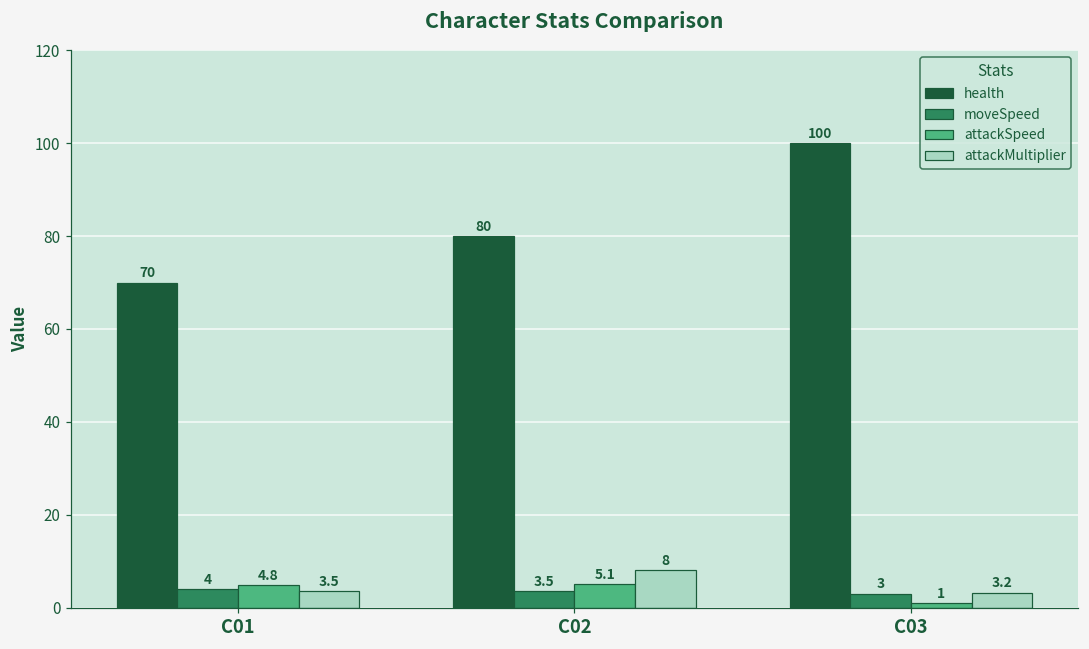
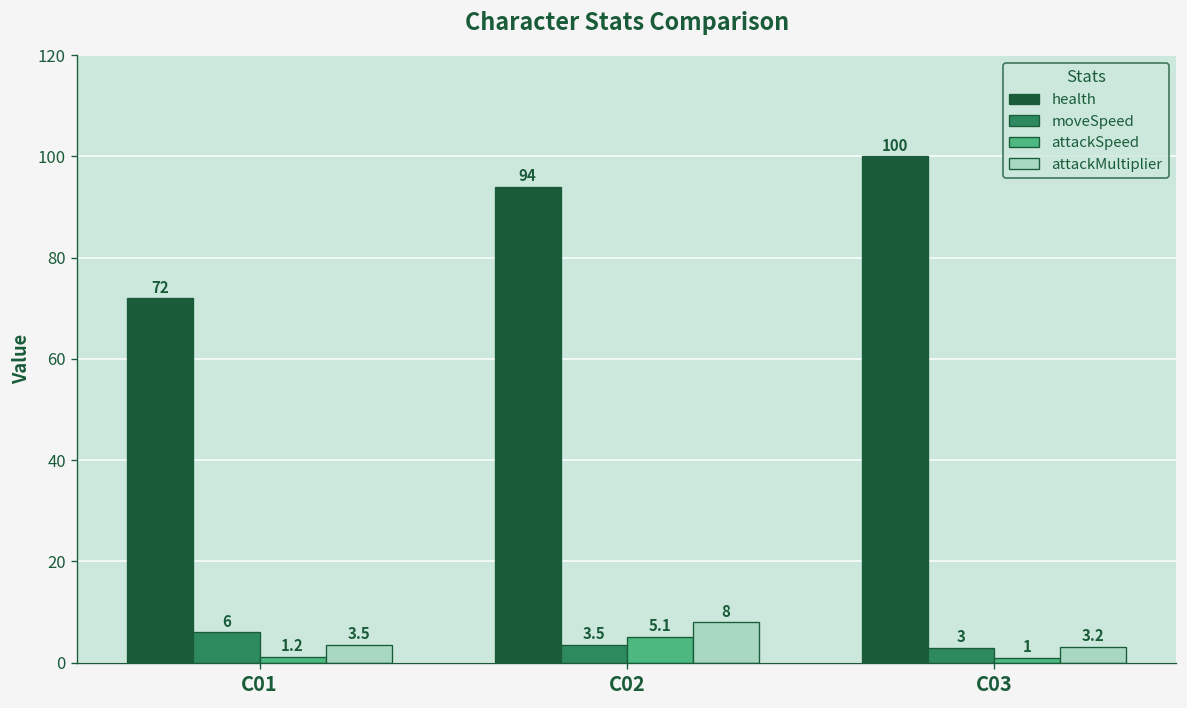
health, C01: 70 -> 72
moveSpeed, C01: 4 -> 6
attackSpeed, C01: 4.8 -> 1.2
health, C02: 80 -> 94
